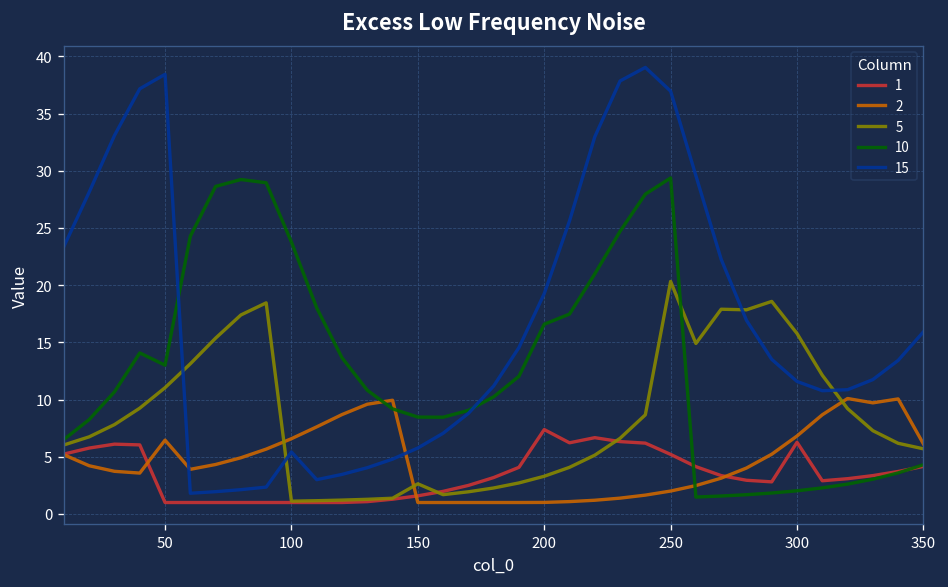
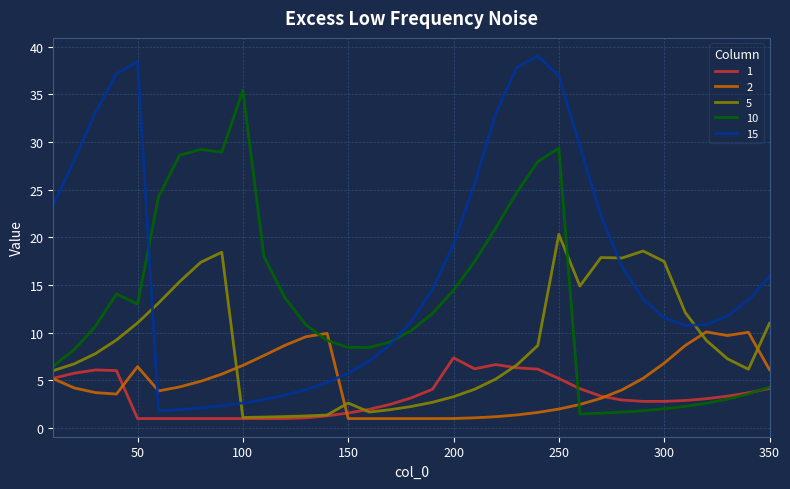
10, 100: 24 -> 35
15, 100: 5 -> 3
10, 200: 17 -> 14
1, 300: 6 -> 3
5, 300: 16 -> 17
5, 350: 6 -> 11
